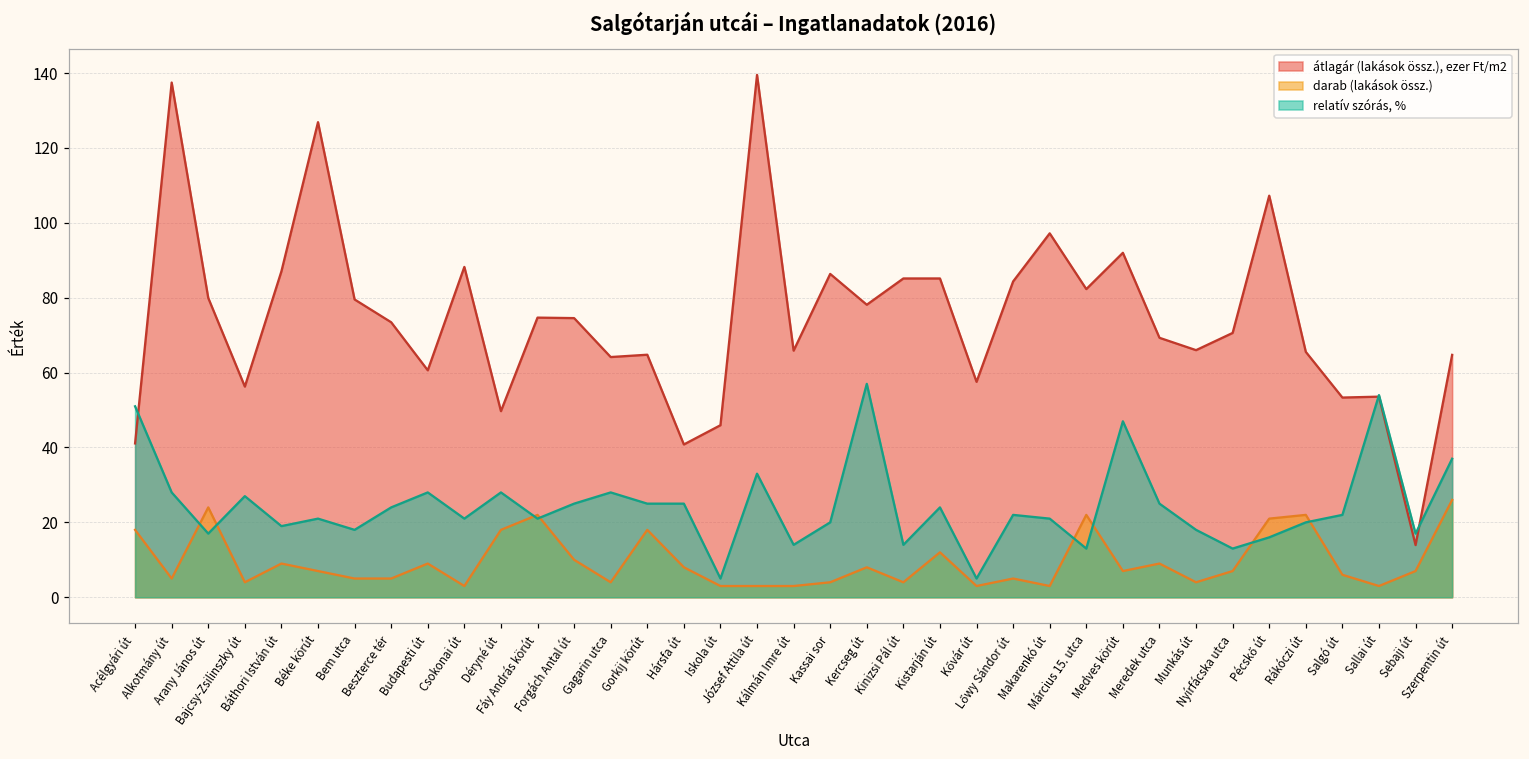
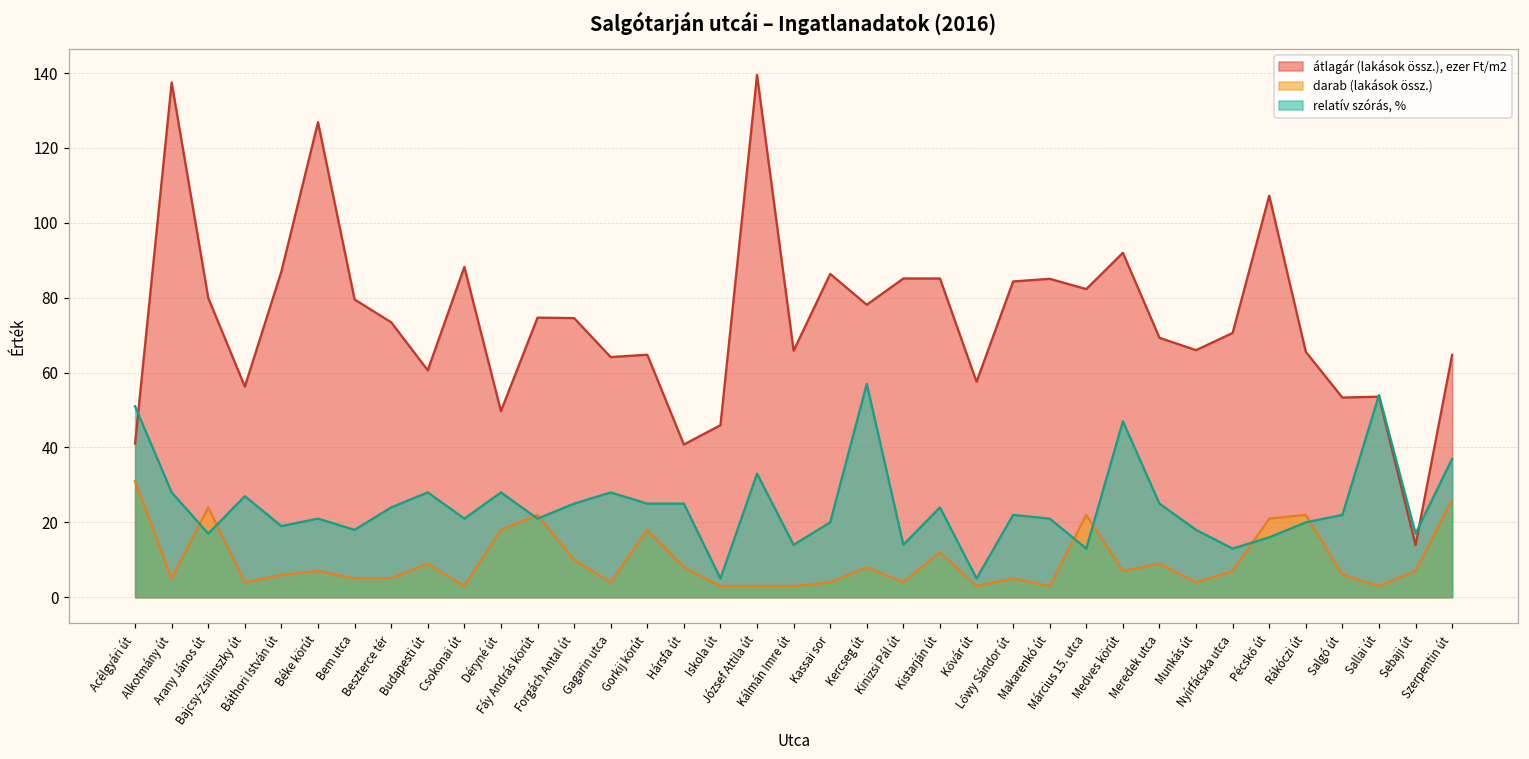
darab (lakások össz.), Acélgyári út: 18 -> 31
darab (lakások össz.), Báthori István út: 9 -> 6
átlagár (lakások össz.), ezer Ft/m2, Makarenkó út: 97 -> 85
